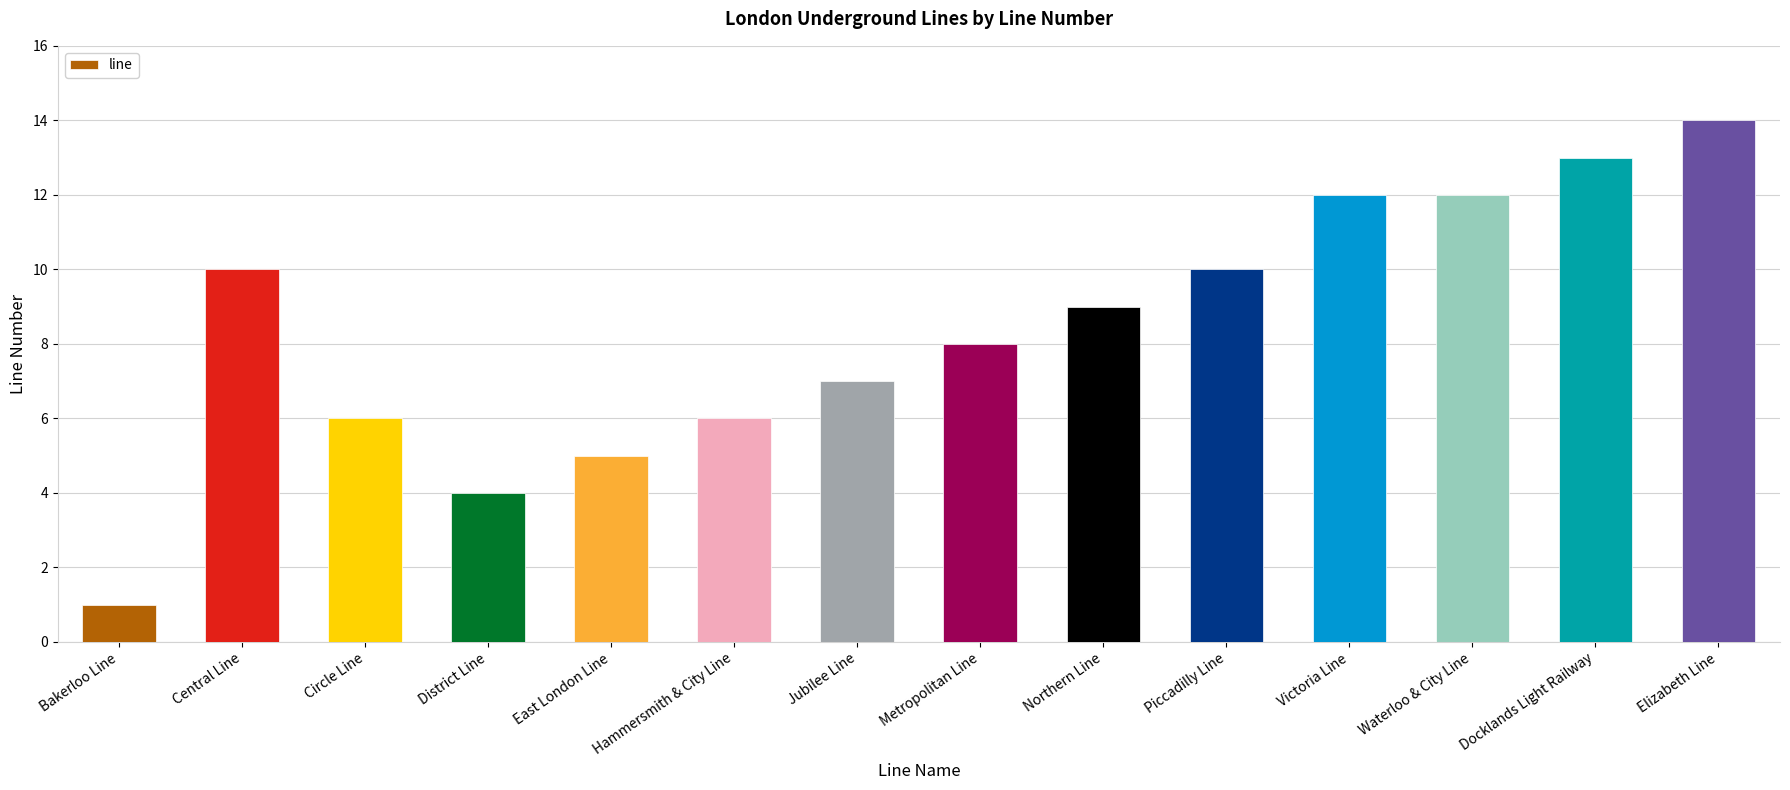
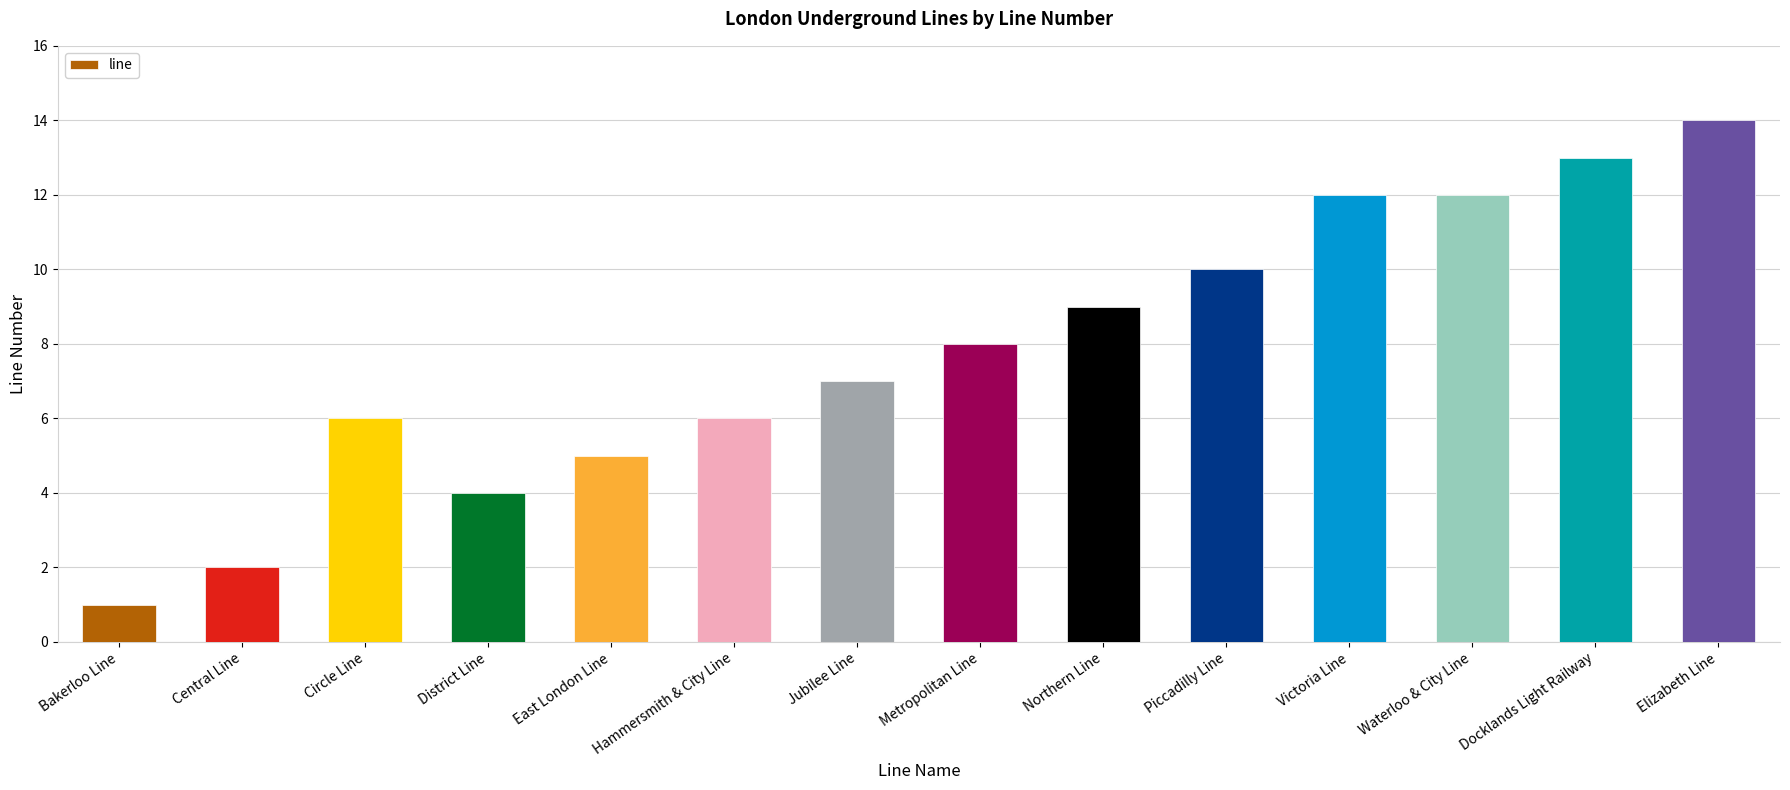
Central Line: 10 -> 2
